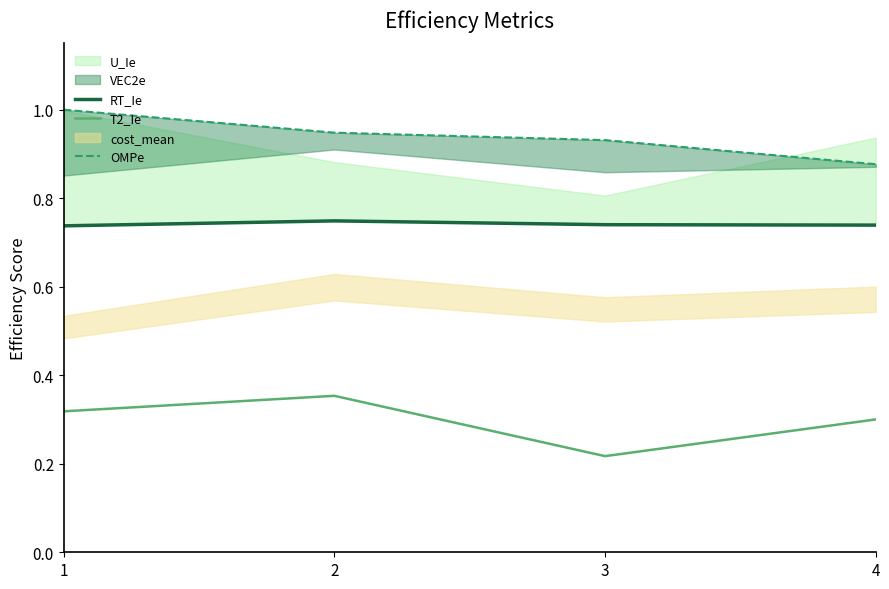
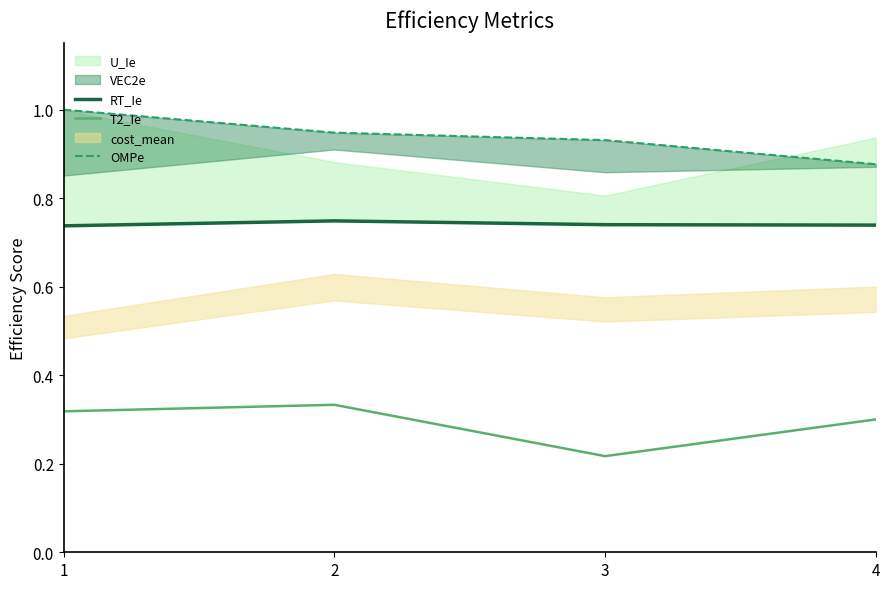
T2_Ie, 2: 0.35 -> 0.33
